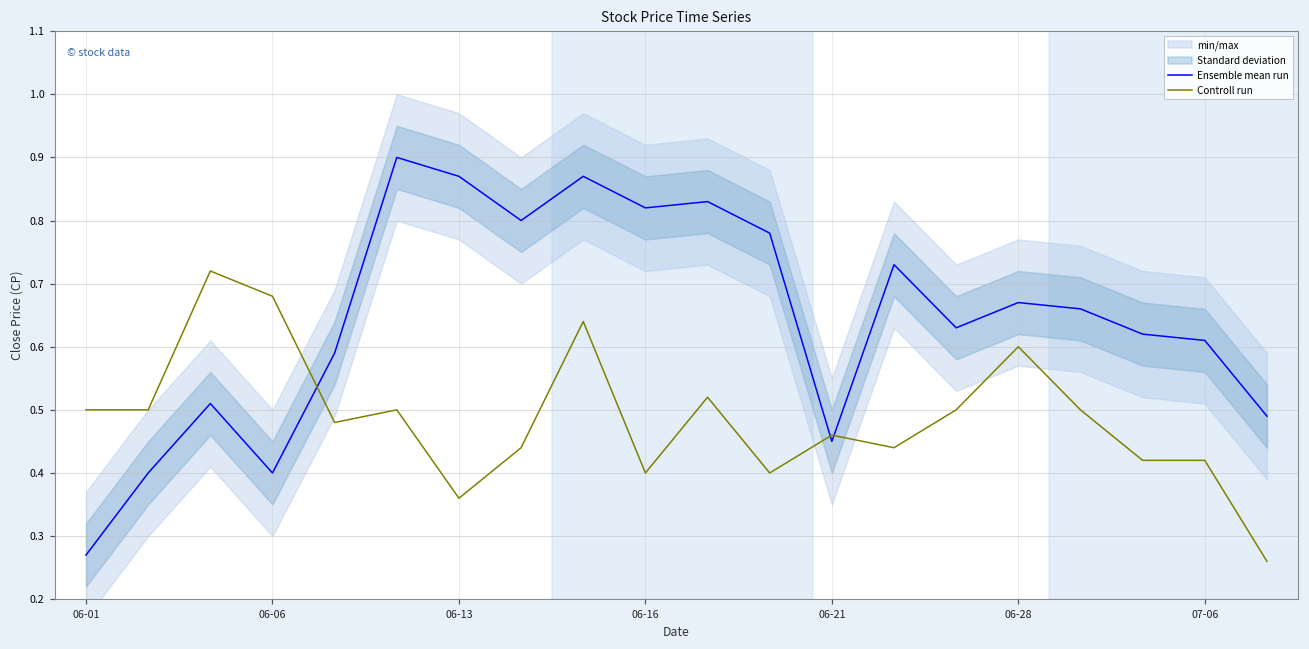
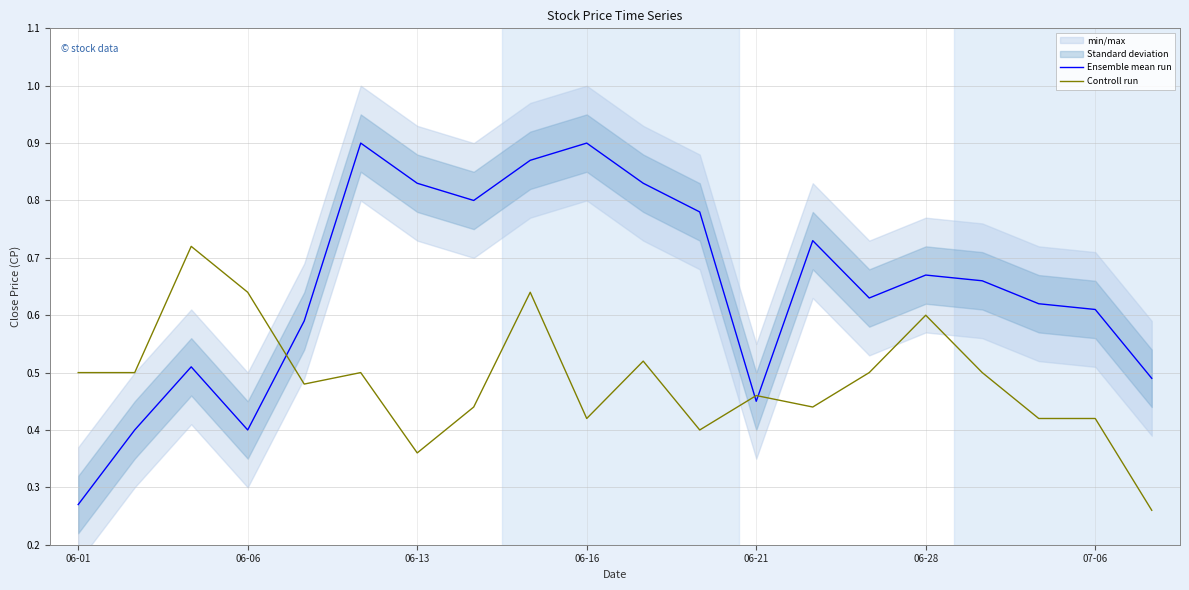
Controll run, 06-06: 0.68 -> 0.64
Ensemble mean run, 06-13: 0.87 -> 0.83
Ensemble mean run, 06-16: 0.82 -> 0.90
Controll run, 06-16: 0.40 -> 0.42
